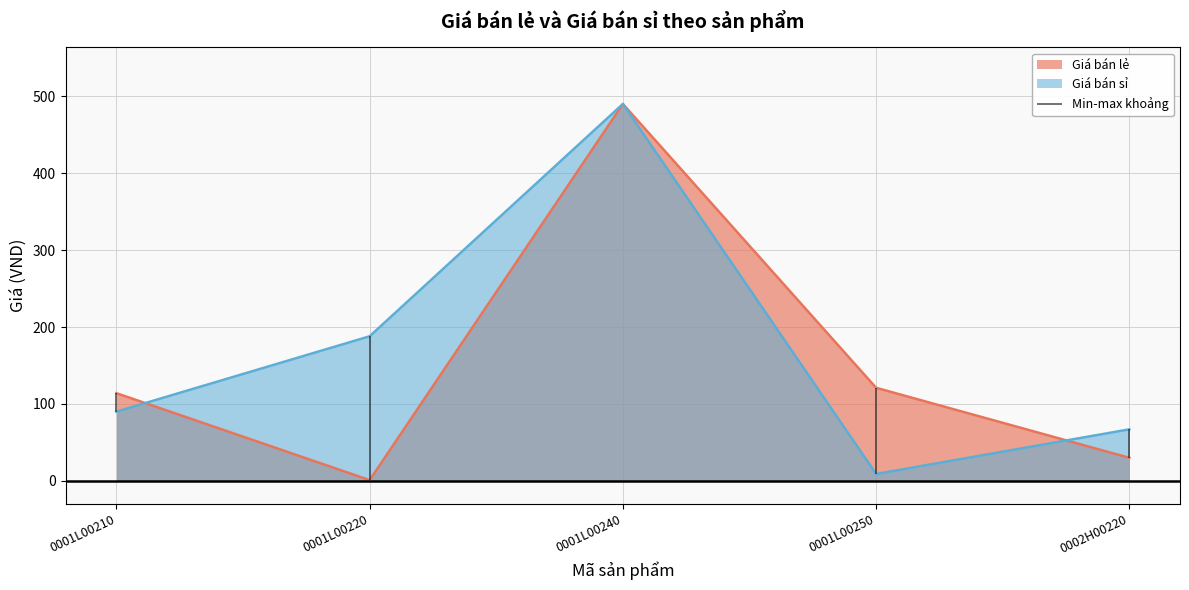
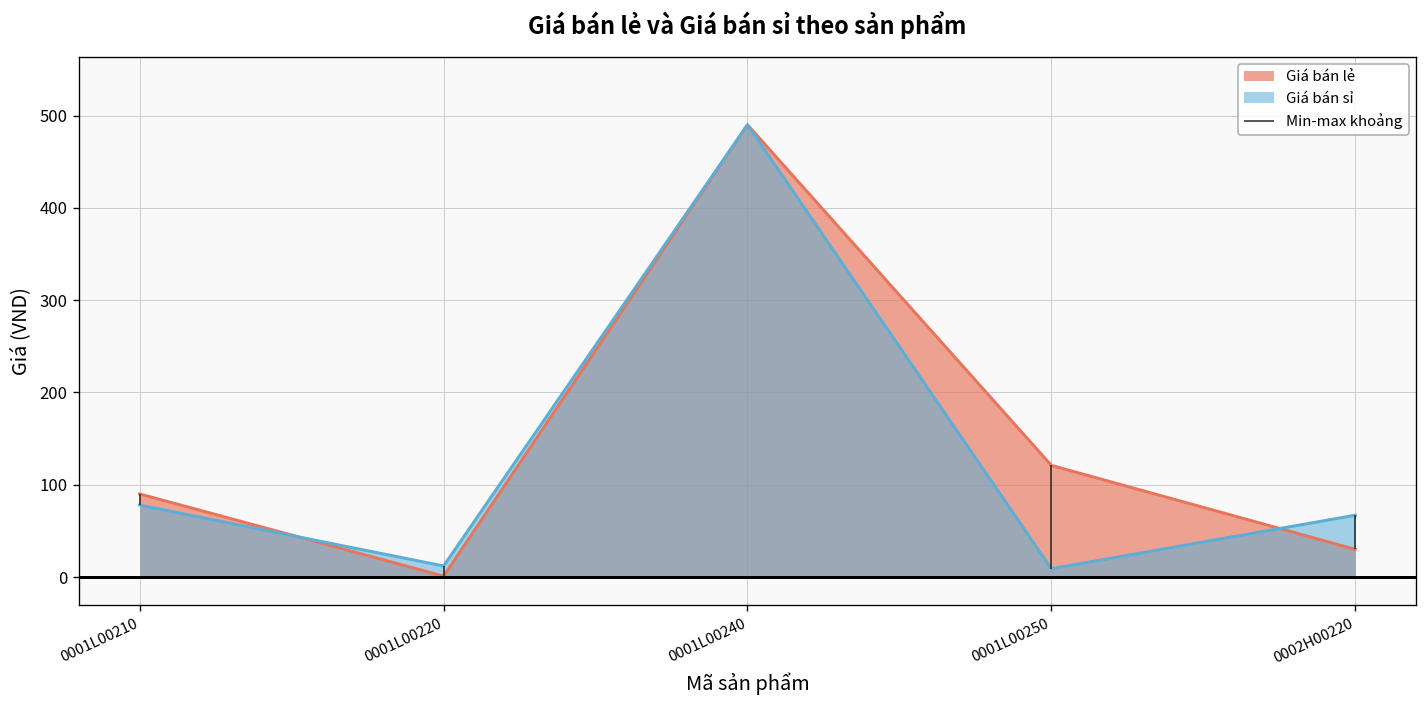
Giá bán lẻ, 0001L00210: 110 -> 90
Giá bán sỉ, 0001L00210: 90 -> 80
Giá bán sỉ, 0001L00220: 190 -> 10
